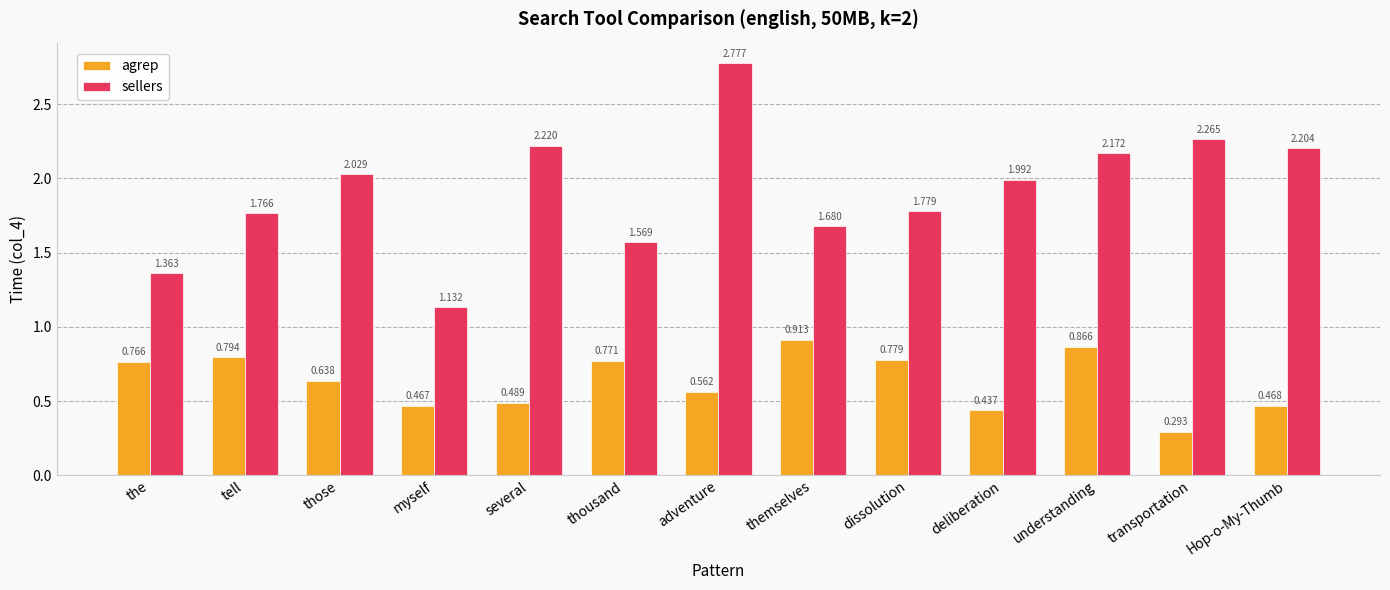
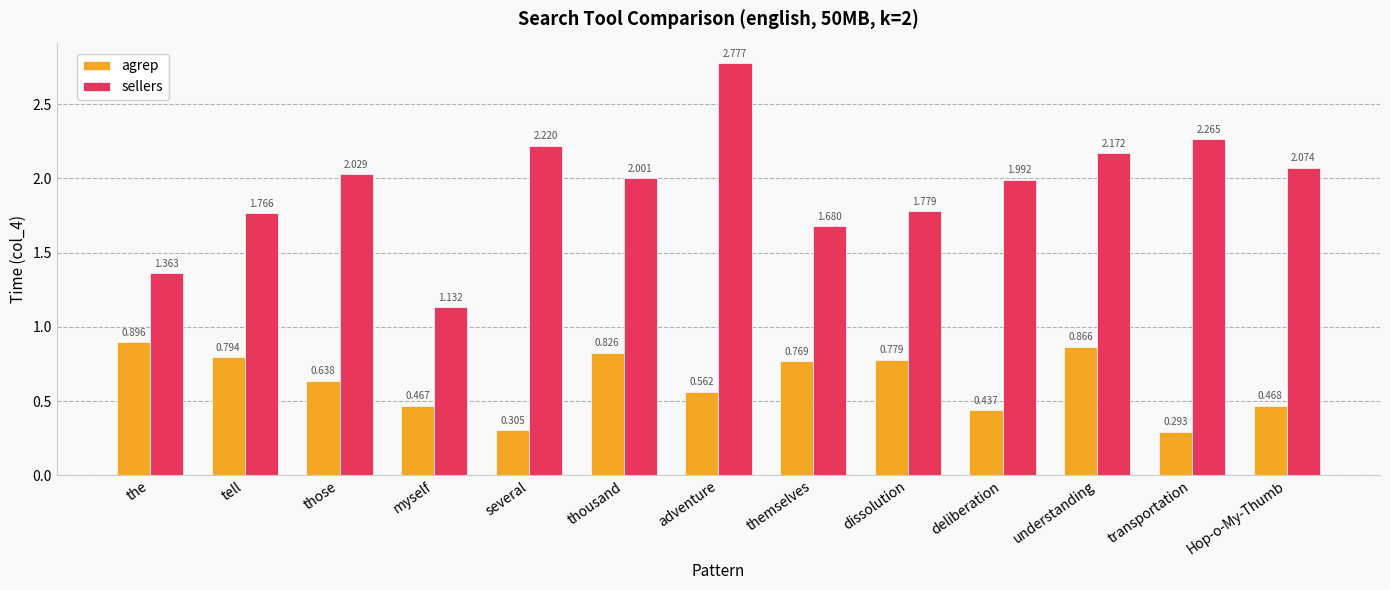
agrep, the: 0.766 -> 0.896
agrep, several: 0.489 -> 0.305
agrep, thousand: 0.771 -> 0.826
sellers, thousand: 1.569 -> 2.001
agrep, themselves: 0.913 -> 0.769
sellers, Hop-o-My-Thumb: 2.204 -> 2.074
